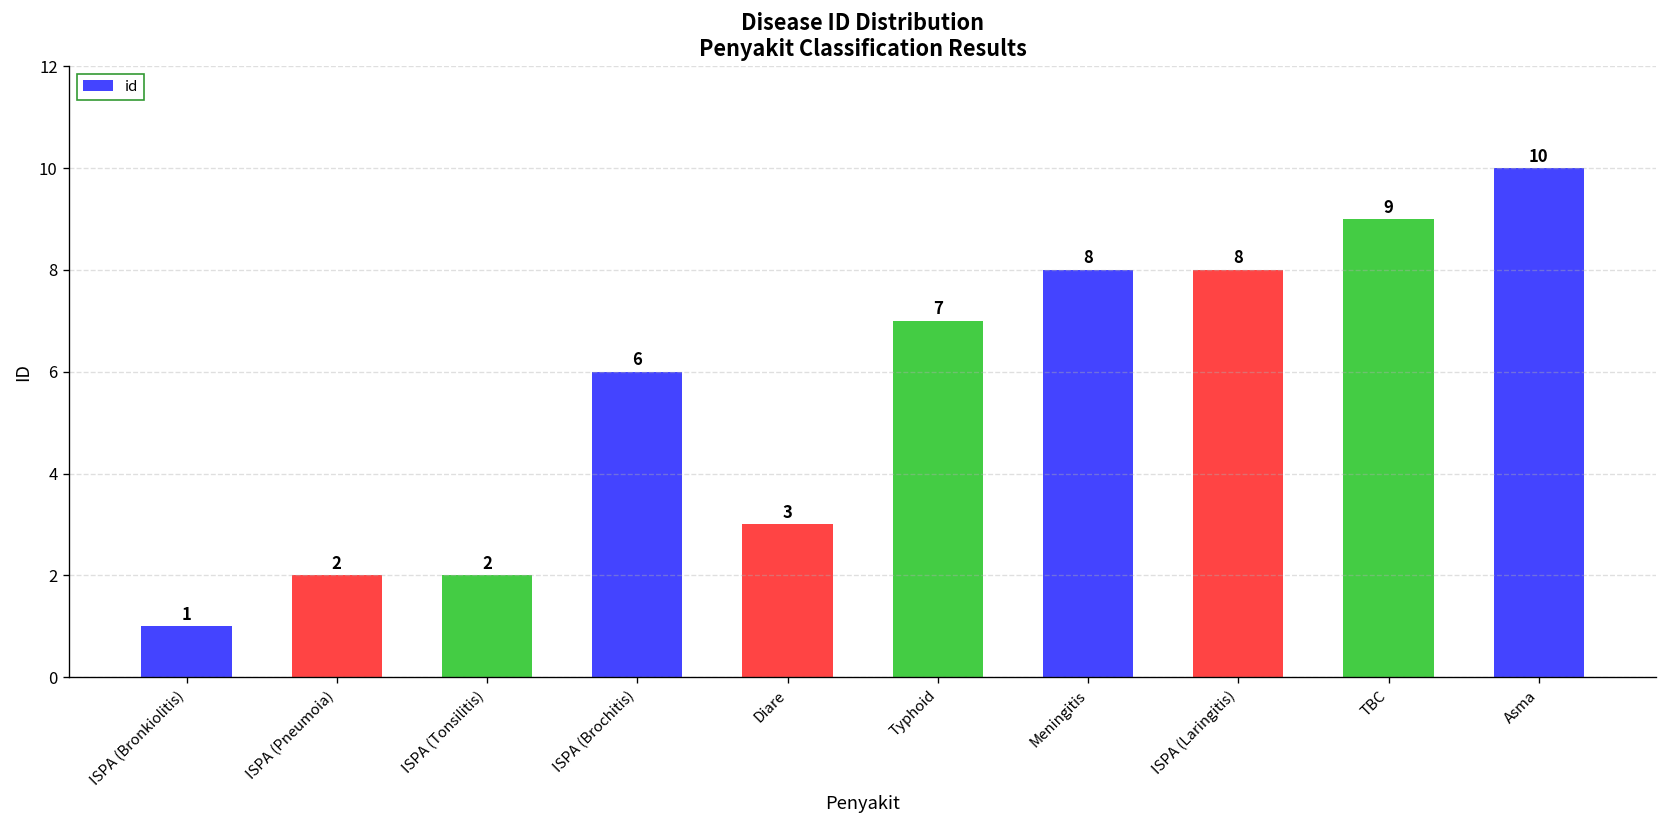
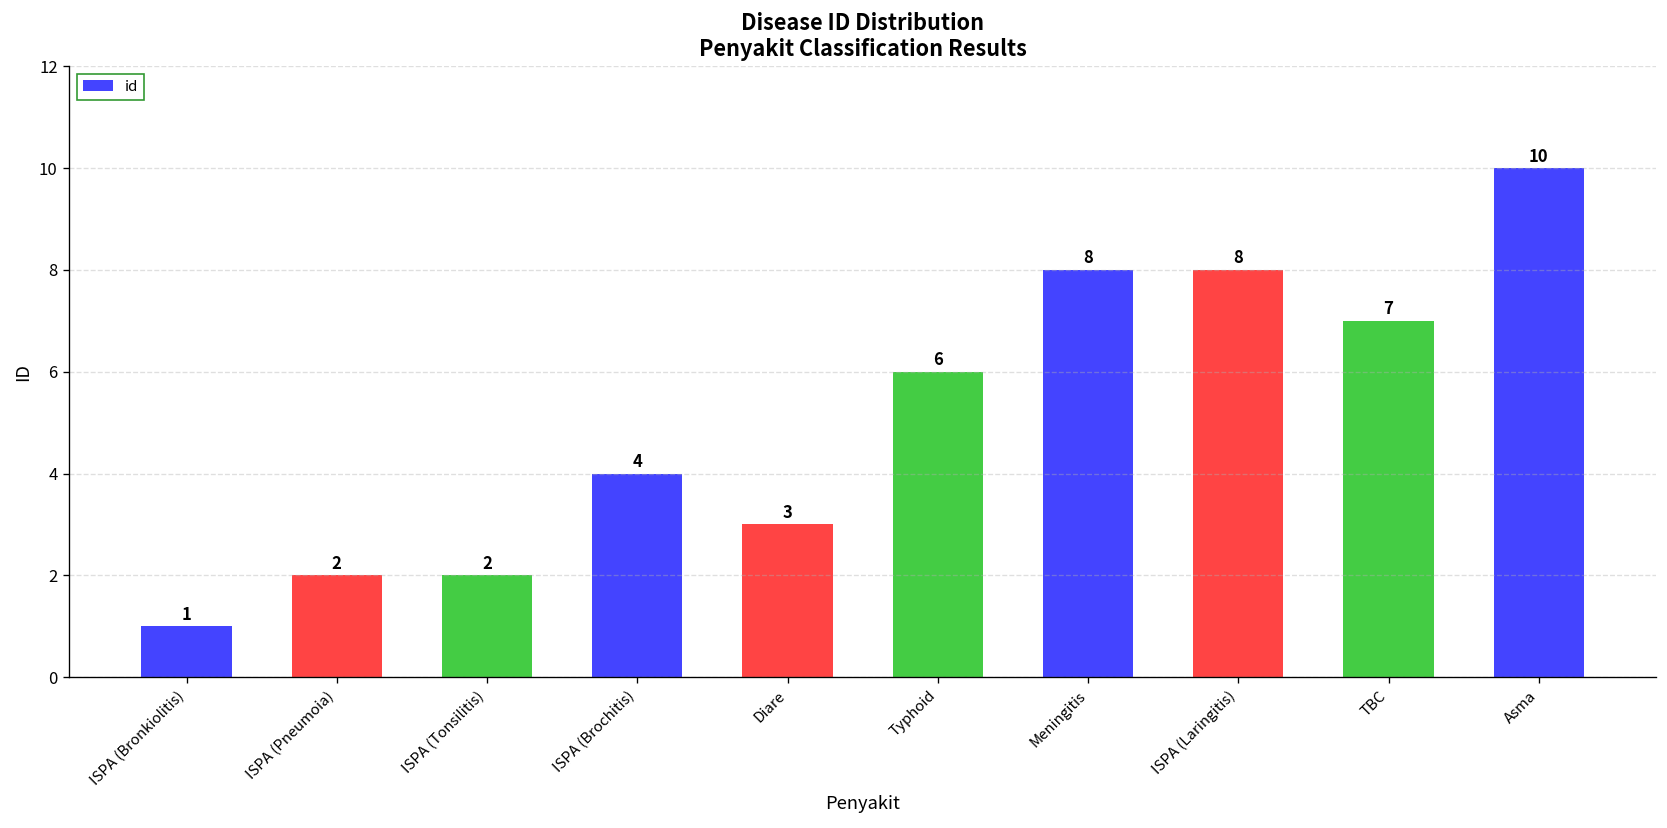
ISPA (Brochitis): 6 -> 4
Typhoid: 7 -> 6
TBC: 9 -> 7
